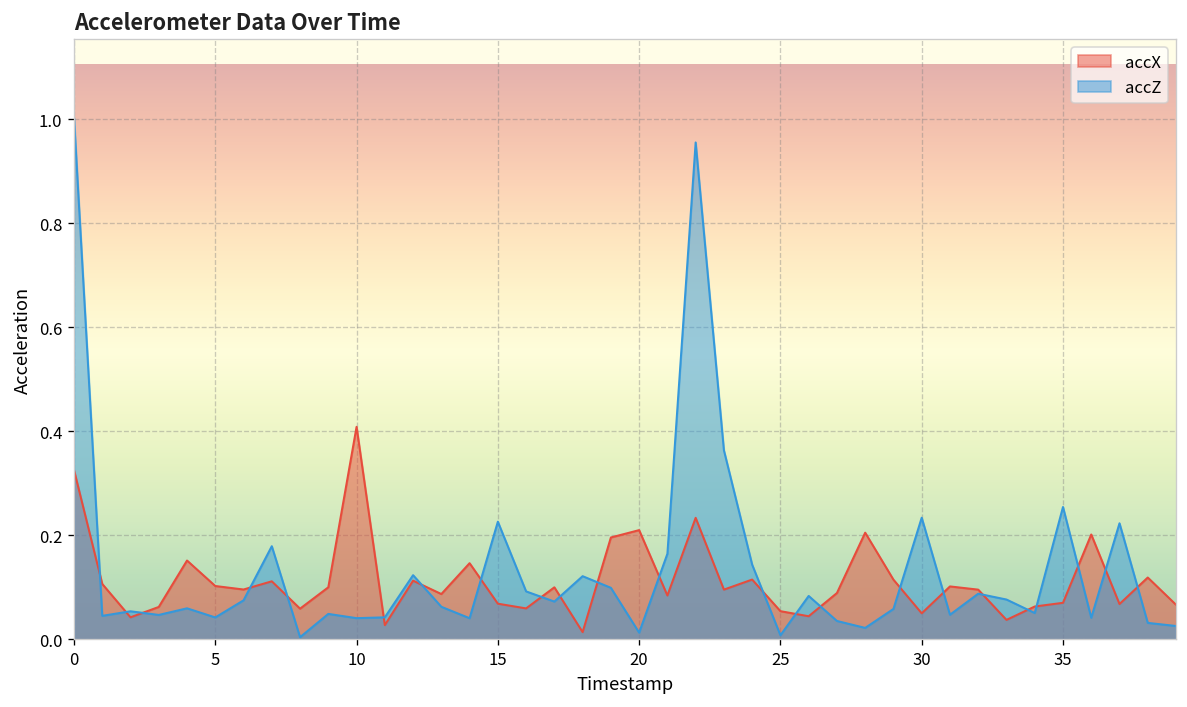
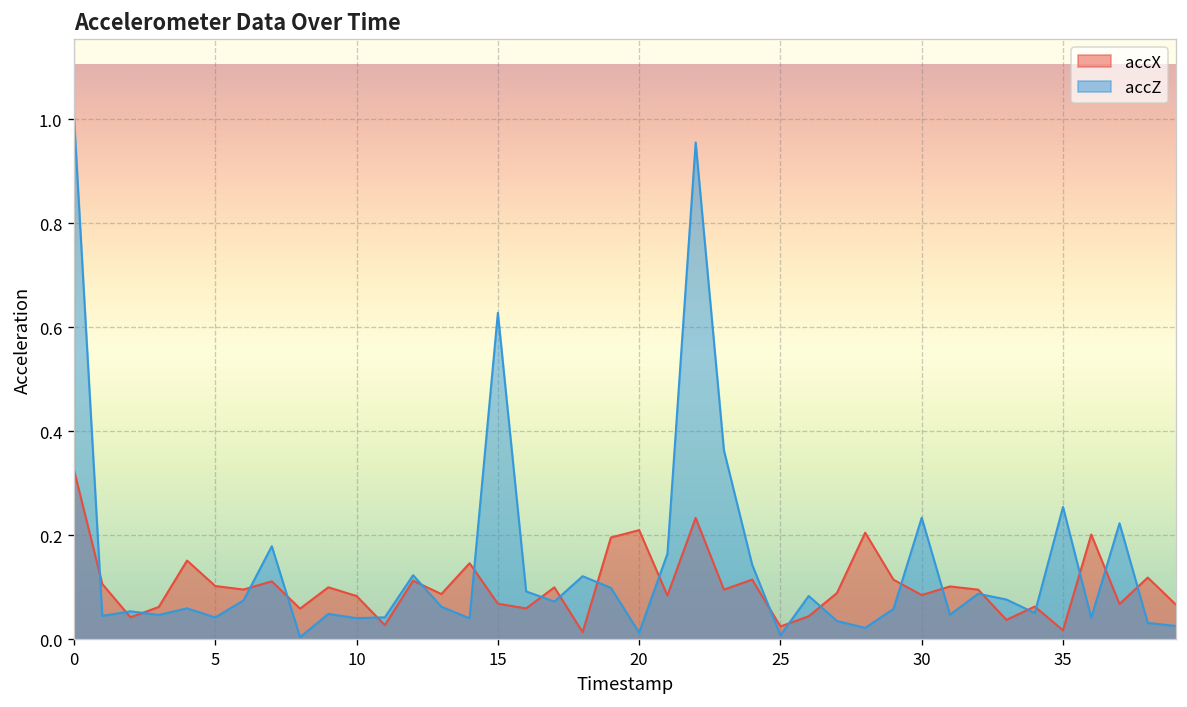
accX, 10: 0.41 -> 0.08
accZ, 15: 0.23 -> 0.63
accX, 25: 0.05 -> 0.03
accX, 30: 0.05 -> 0.09
accX, 35: 0.07 -> 0.02
